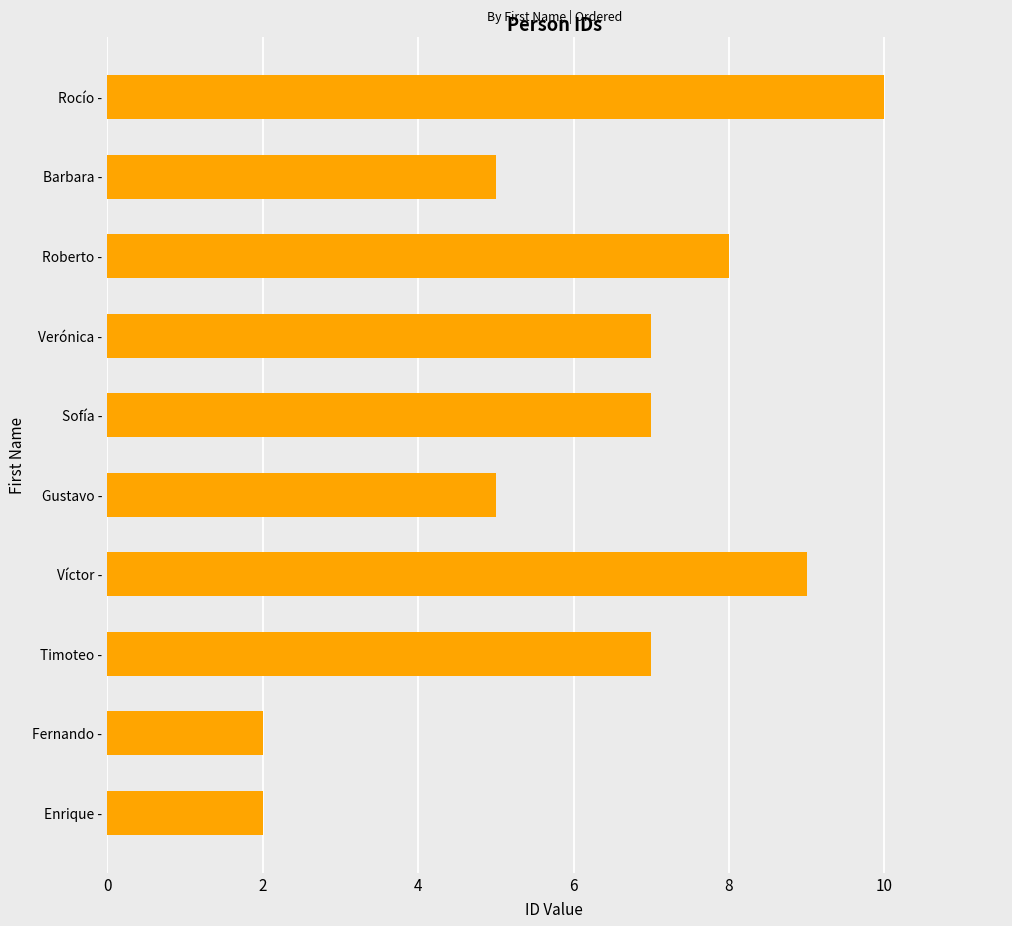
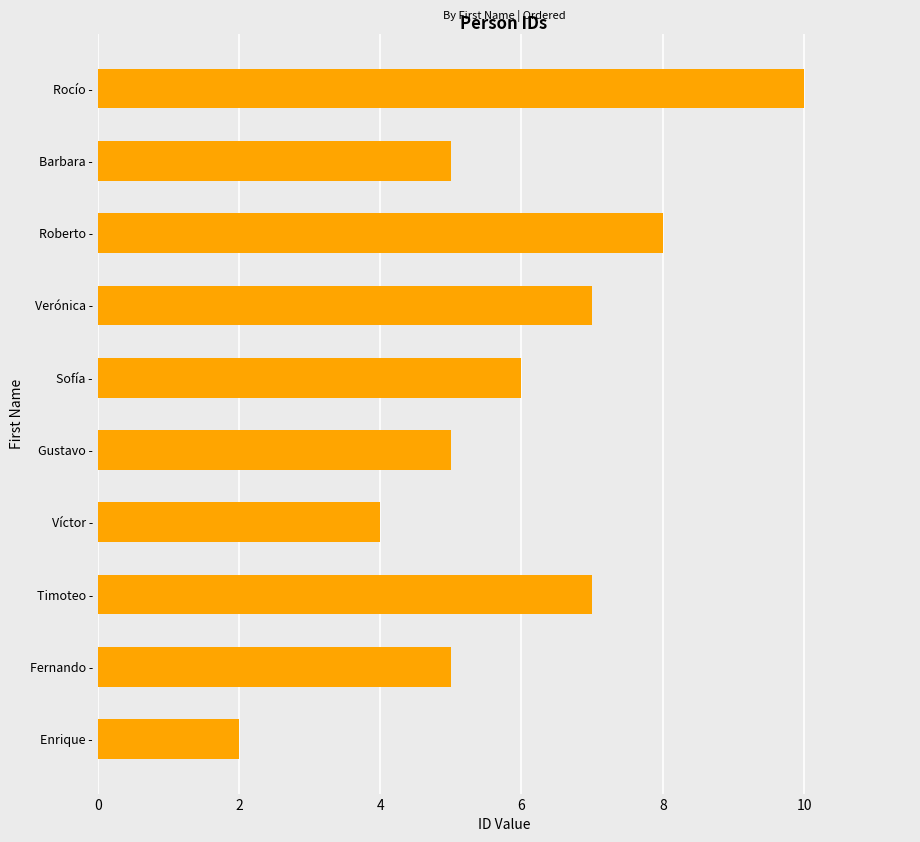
Sofía -: 7 -> 6
Víctor -: 9 -> 4
Fernando -: 2 -> 5
